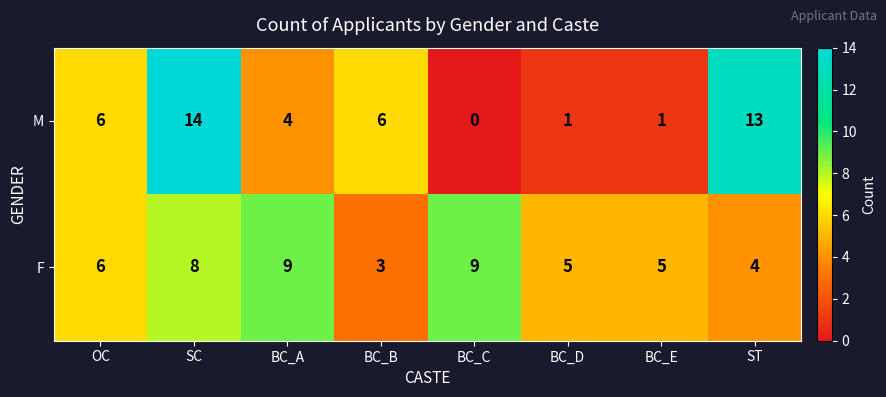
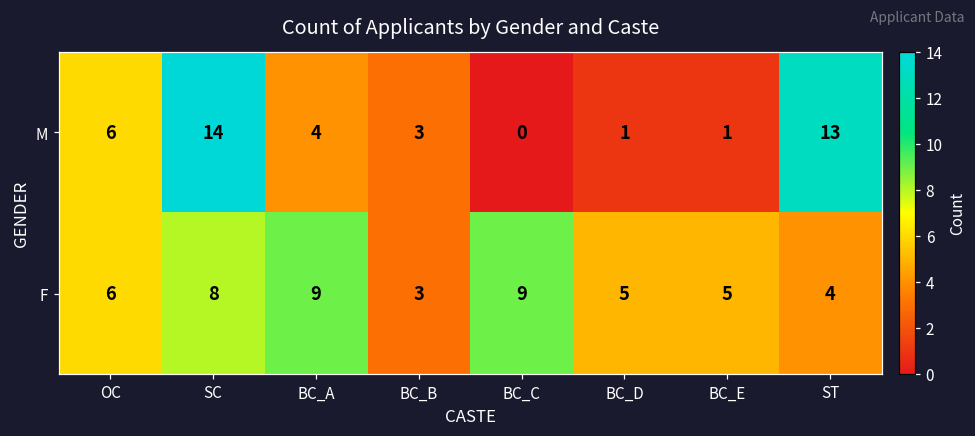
M, BC_B: 6 -> 3
